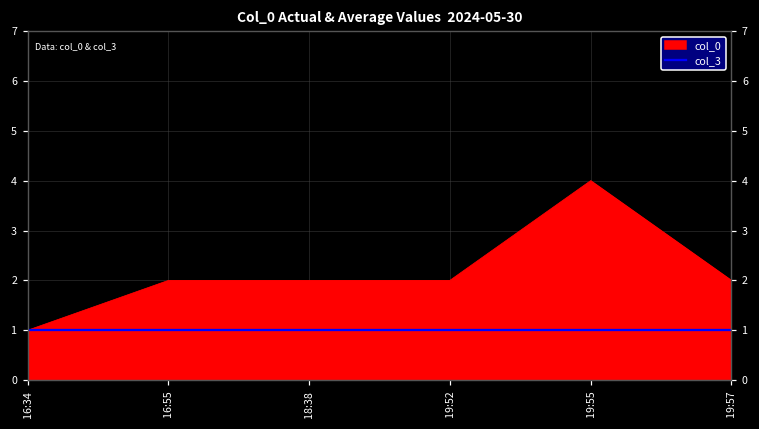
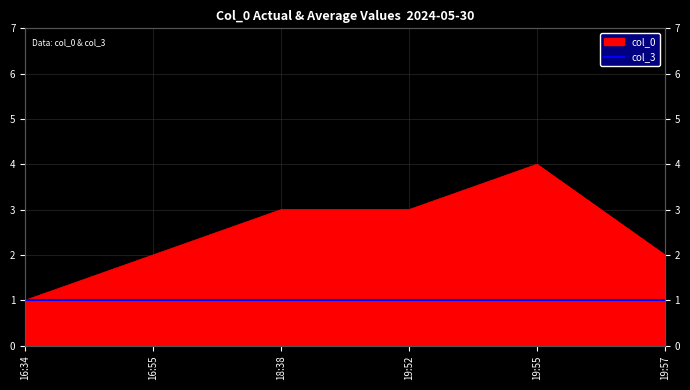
col_0, 18:38: 2 -> 3
col_0, 19:52: 2 -> 3
